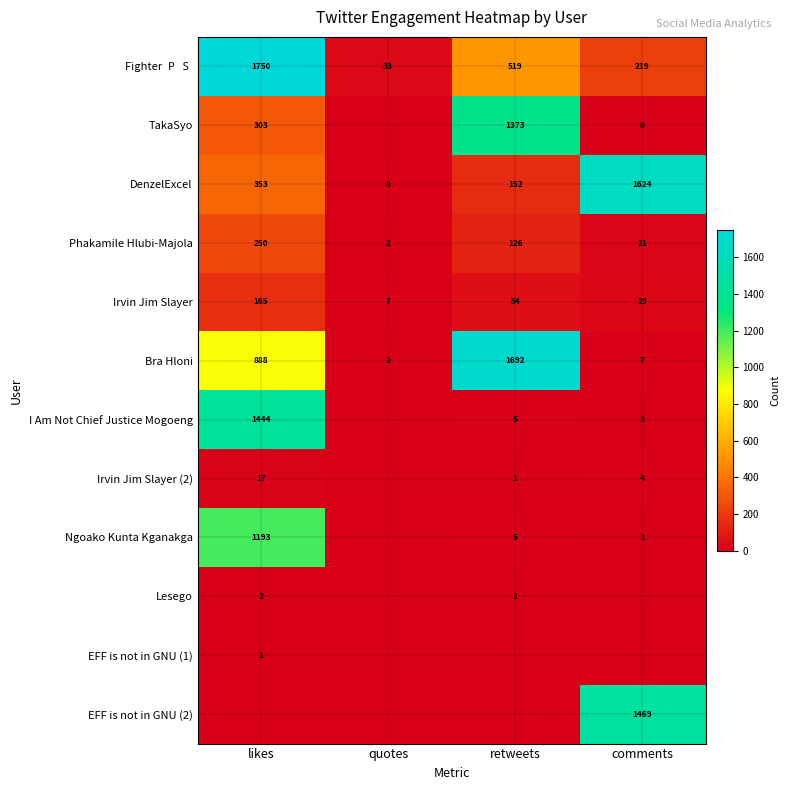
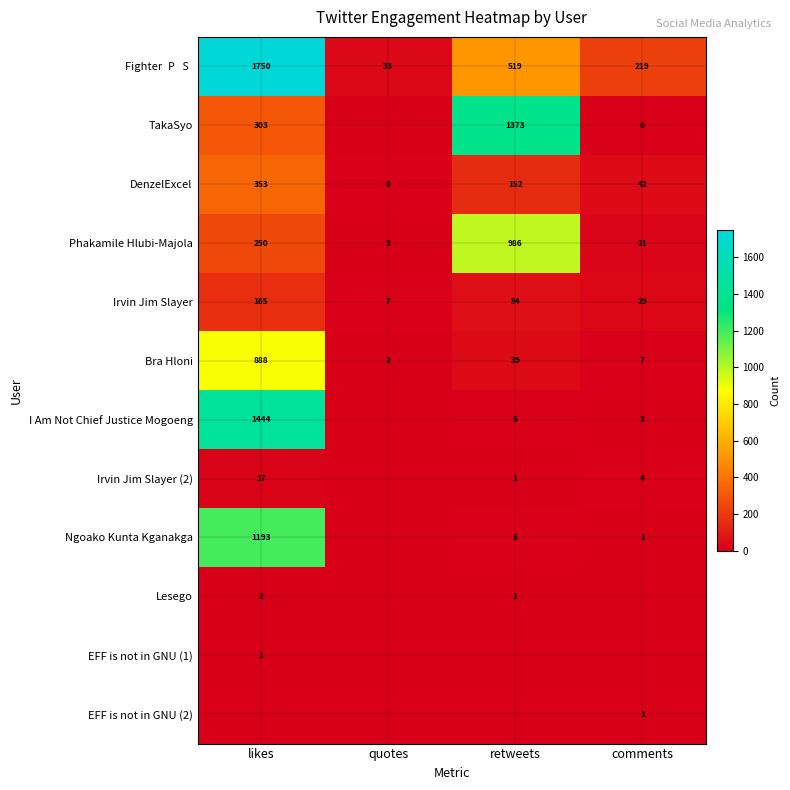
DenzelExcel, comments: 1624 -> 42
Phakamile Hlubi-Majola, retweets: 126 -> 986
Bra Hloni, retweets: 1692 -> 39
EFF is not in GNU (2), comments: 1469 -> 1
